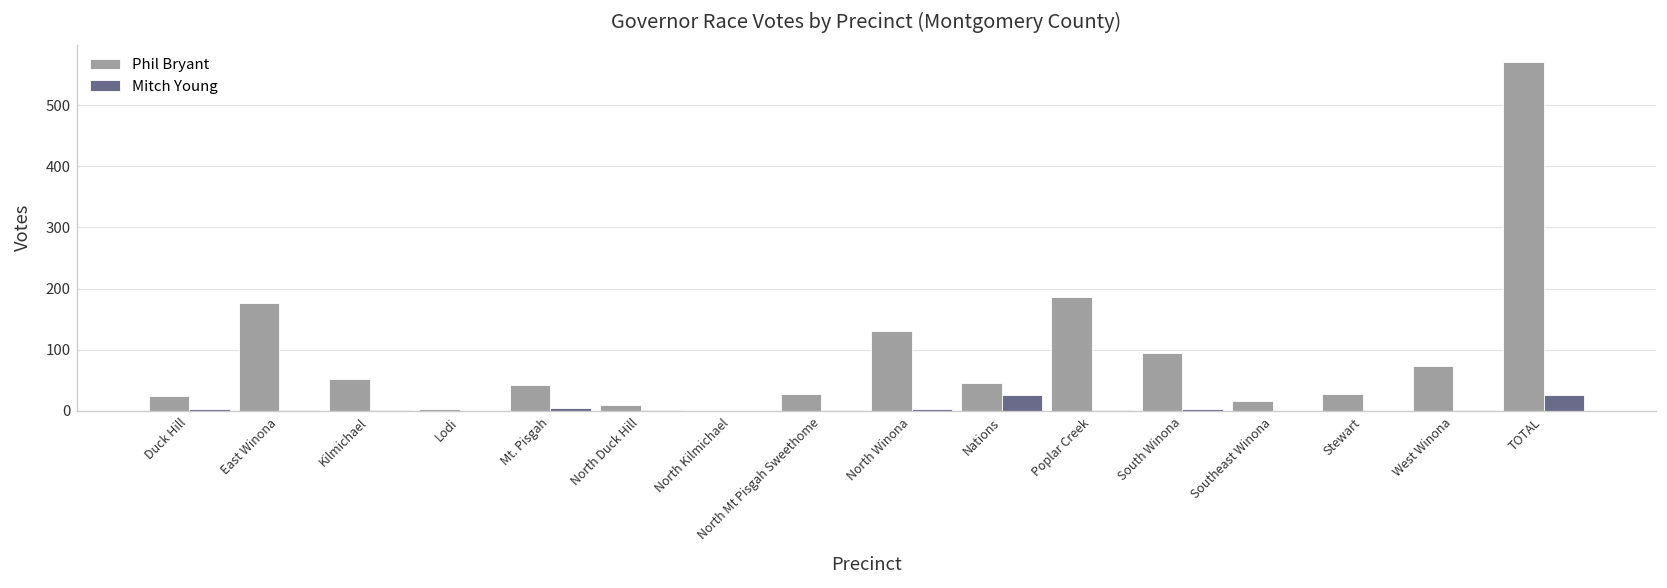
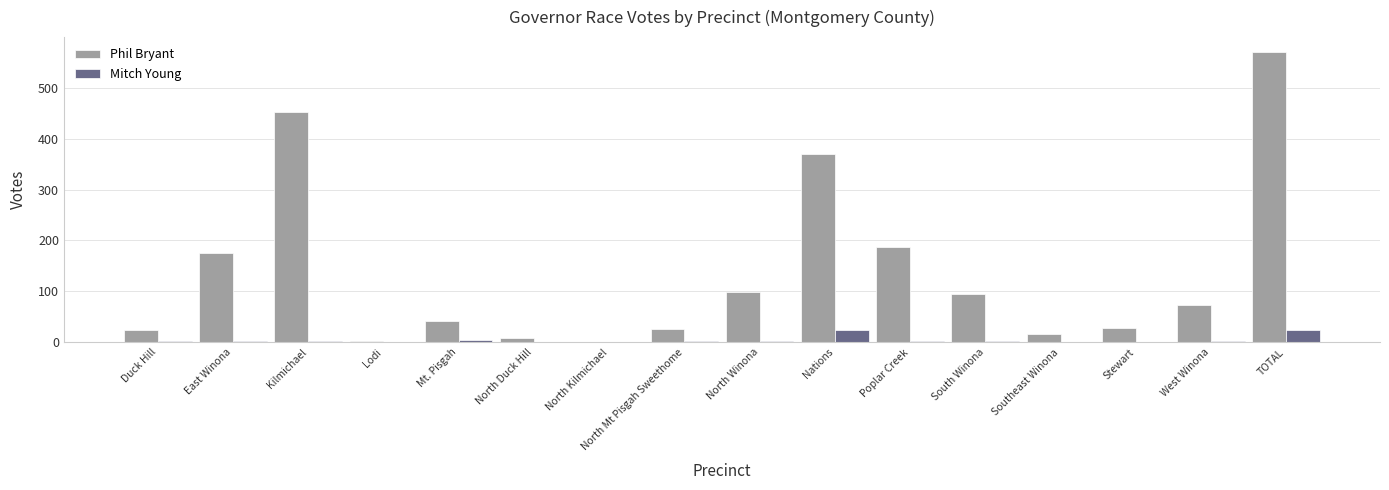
Phil Bryant, Kilmichael: 50 -> 450
Phil Bryant, North Winona: 130 -> 100
Phil Bryant, Nations: 50 -> 370
